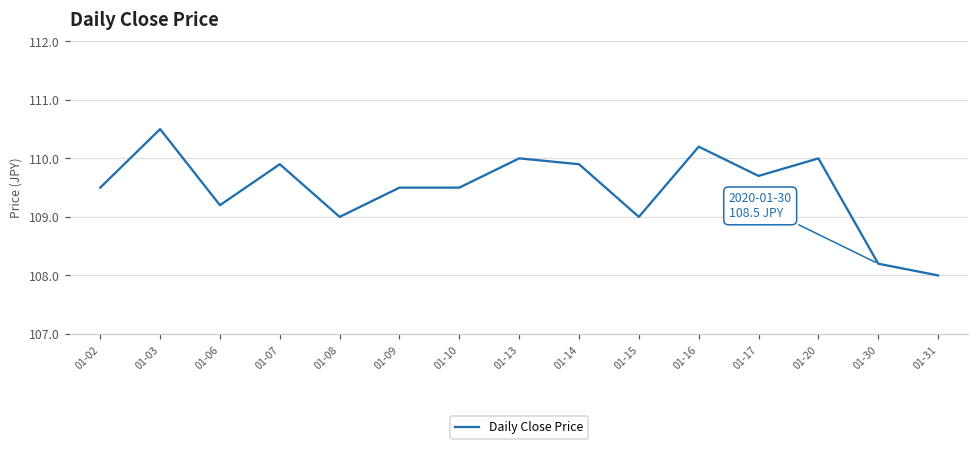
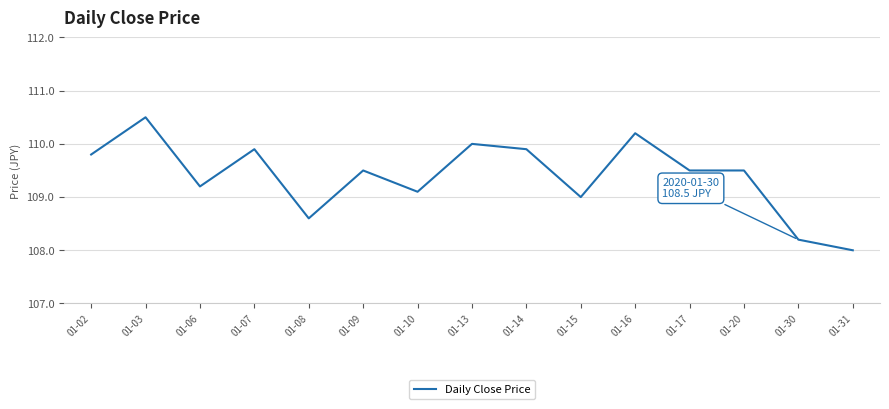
01-02: 109.5 -> 109.8
01-08: 109.0 -> 108.6
01-10: 109.5 -> 109.1
01-17: 109.7 -> 109.5
01-20: 110.0 -> 109.5
